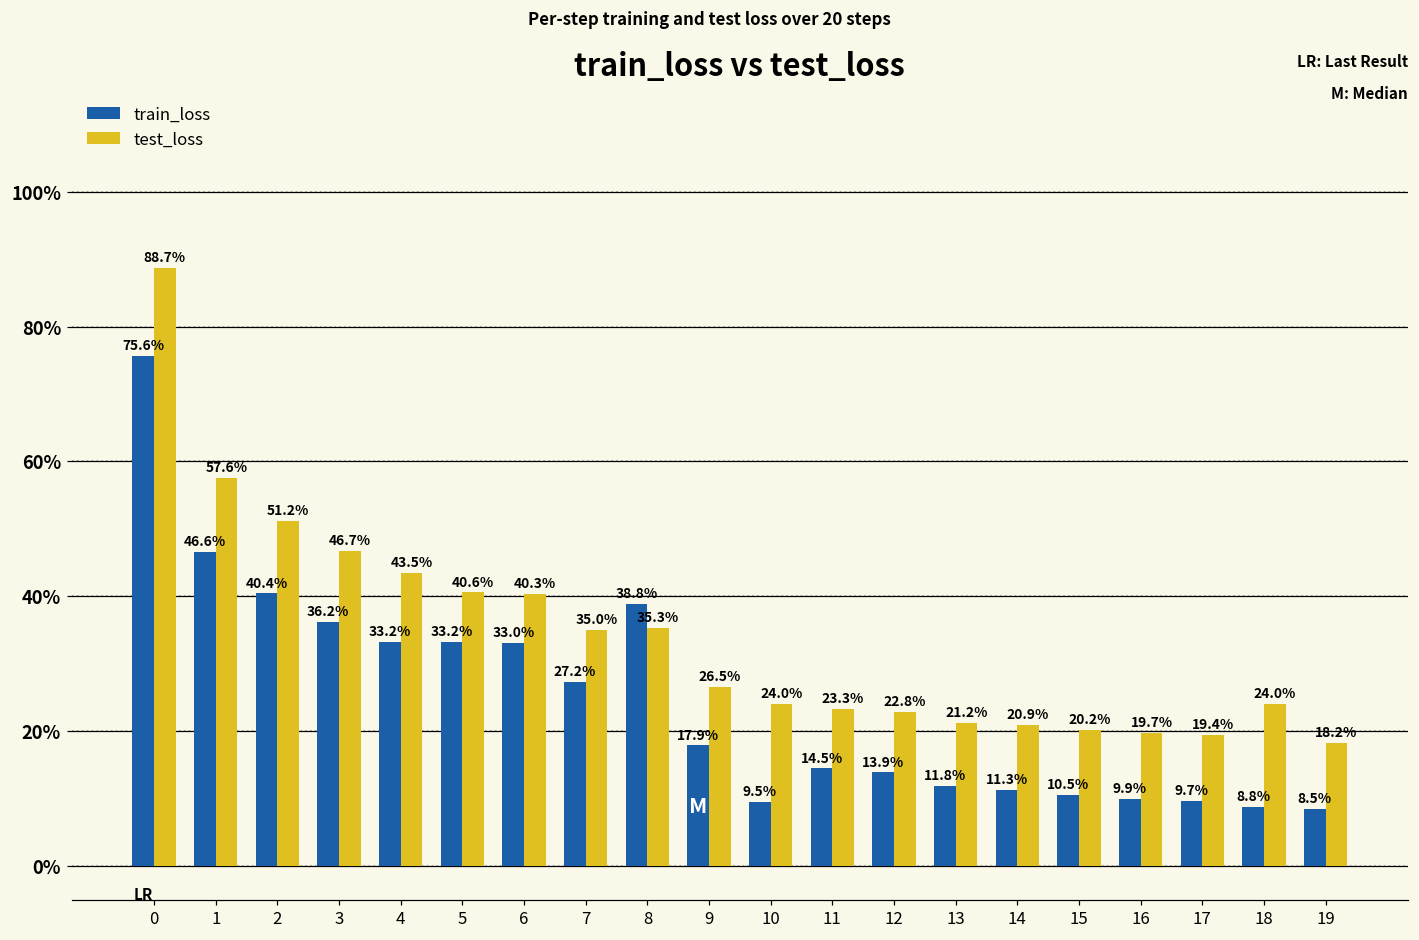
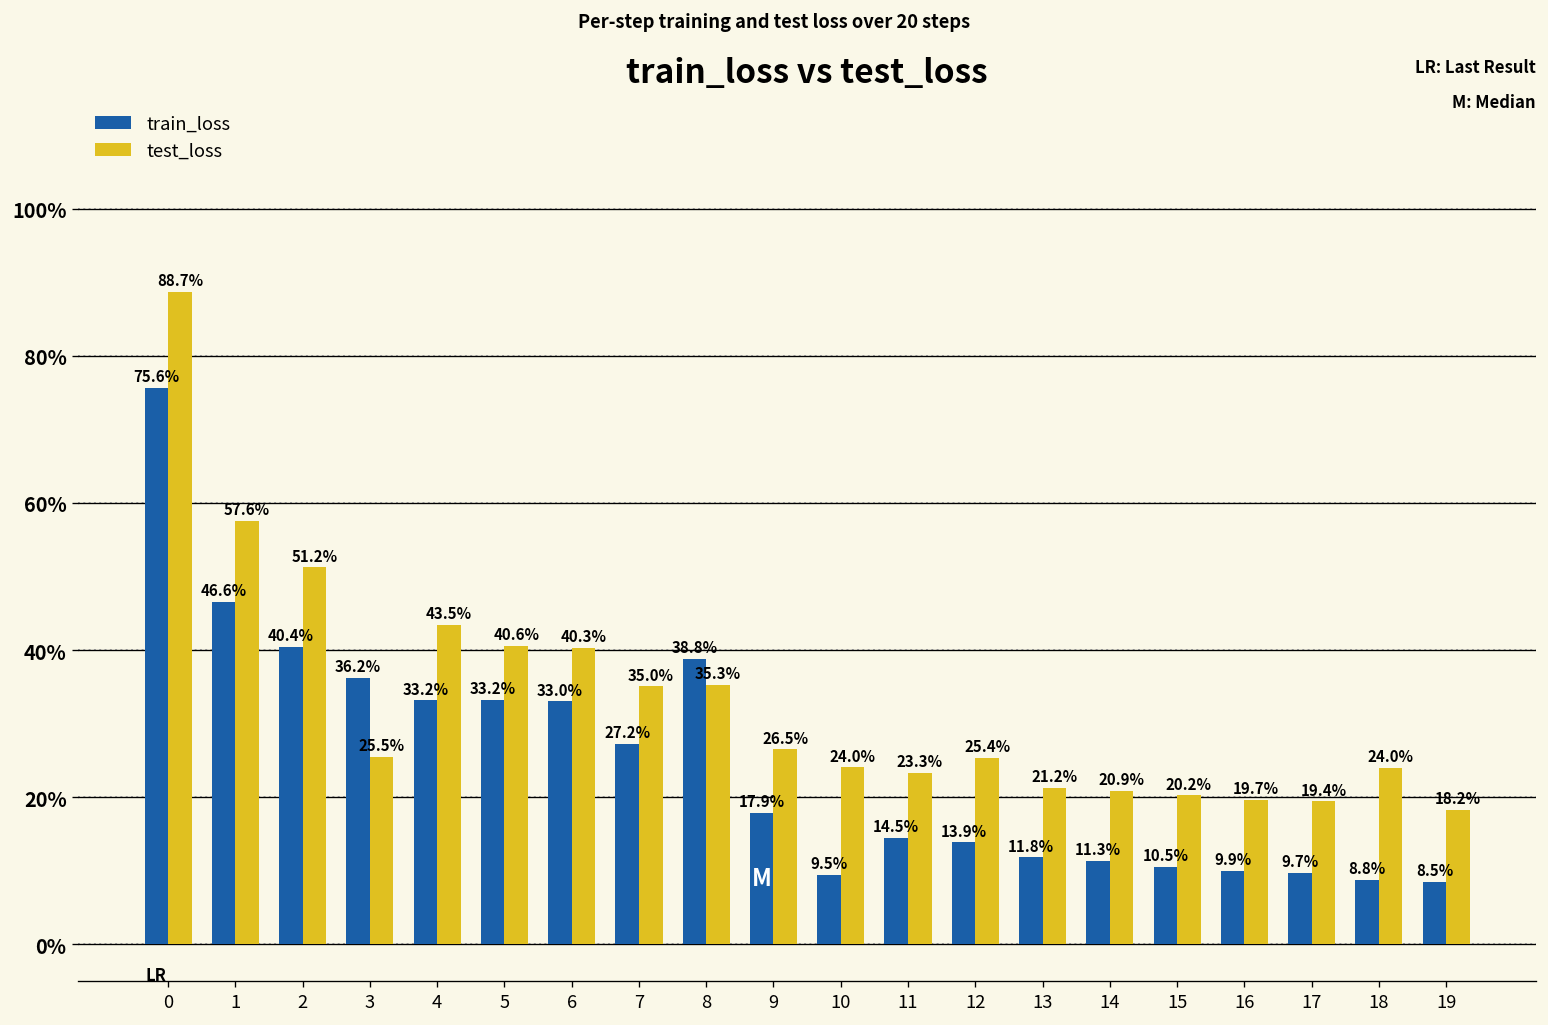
test_loss, 3: 46.7% -> 25.5%
test_loss, 12: 22.8% -> 25.4%
